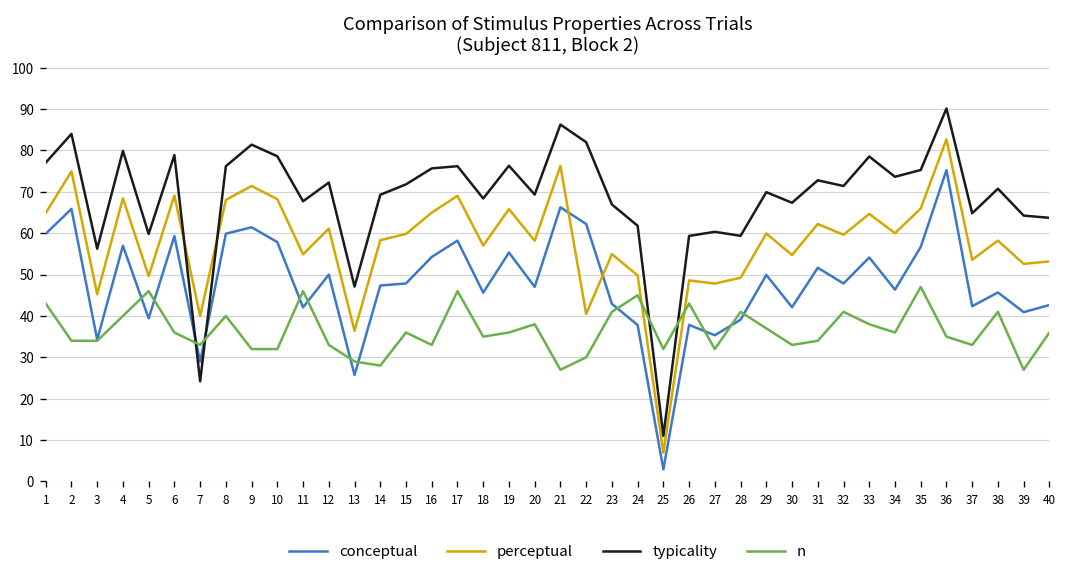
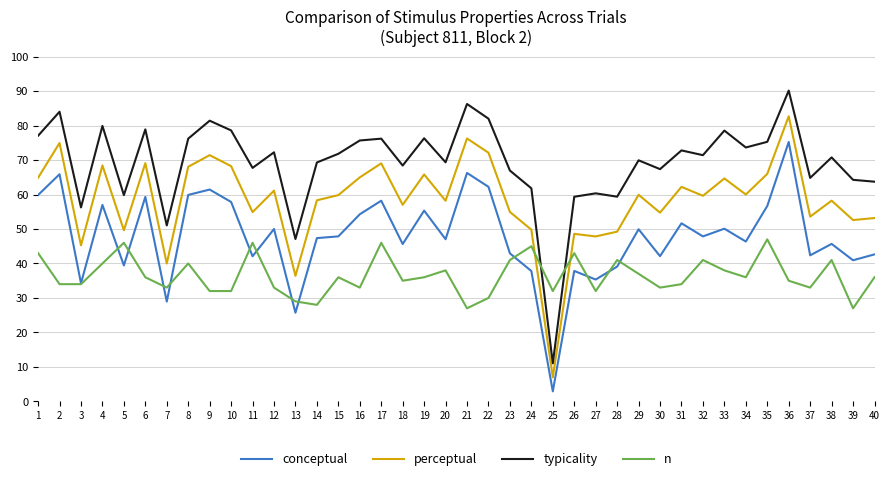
typicality, 7: 24 -> 51
perceptual, 22: 41 -> 72
conceptual, 33: 54 -> 50
